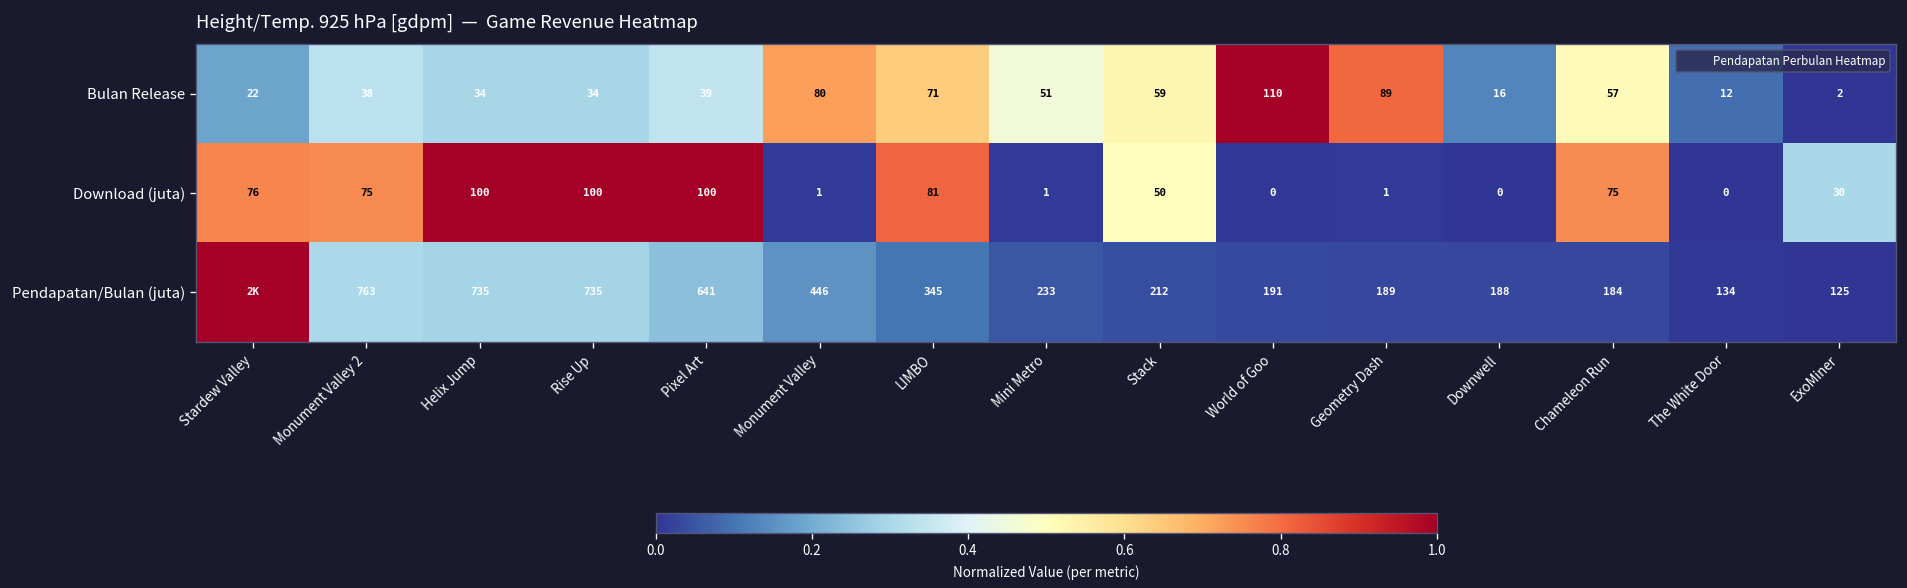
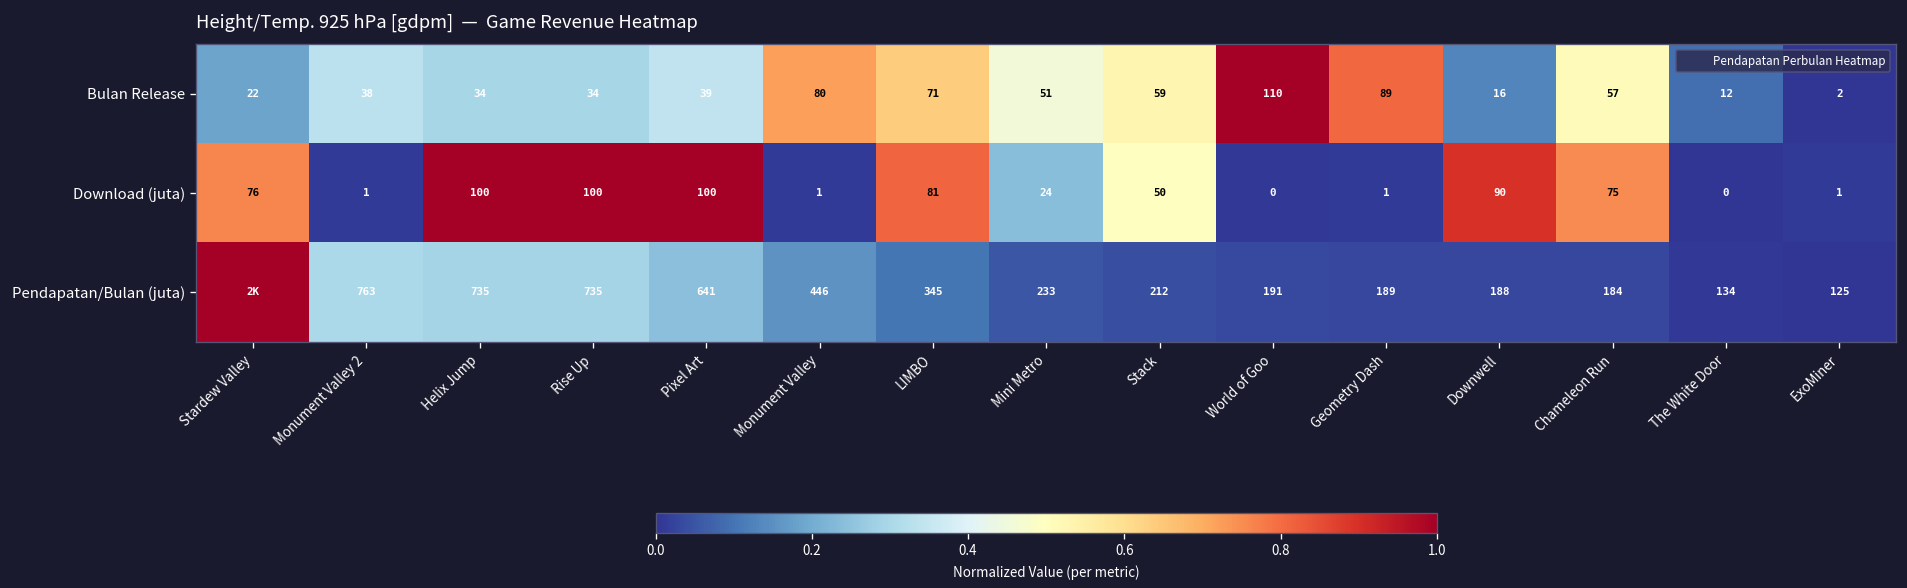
Download (juta), Monument Valley 2: 75 -> 1
Download (juta), Mini Metro: 1 -> 24
Download (juta), Downwell: 0 -> 90
Download (juta), ExoMiner: 30 -> 1
